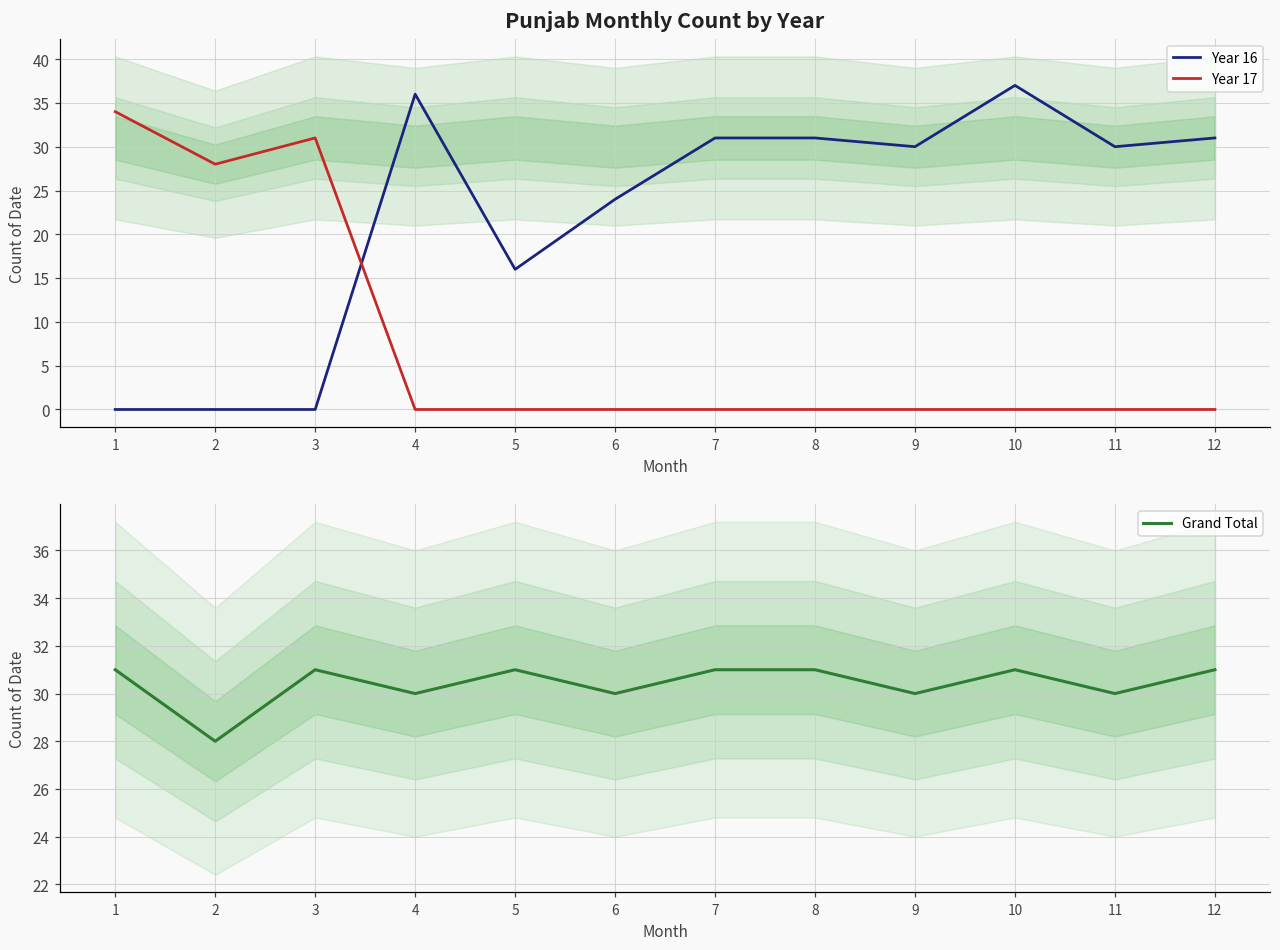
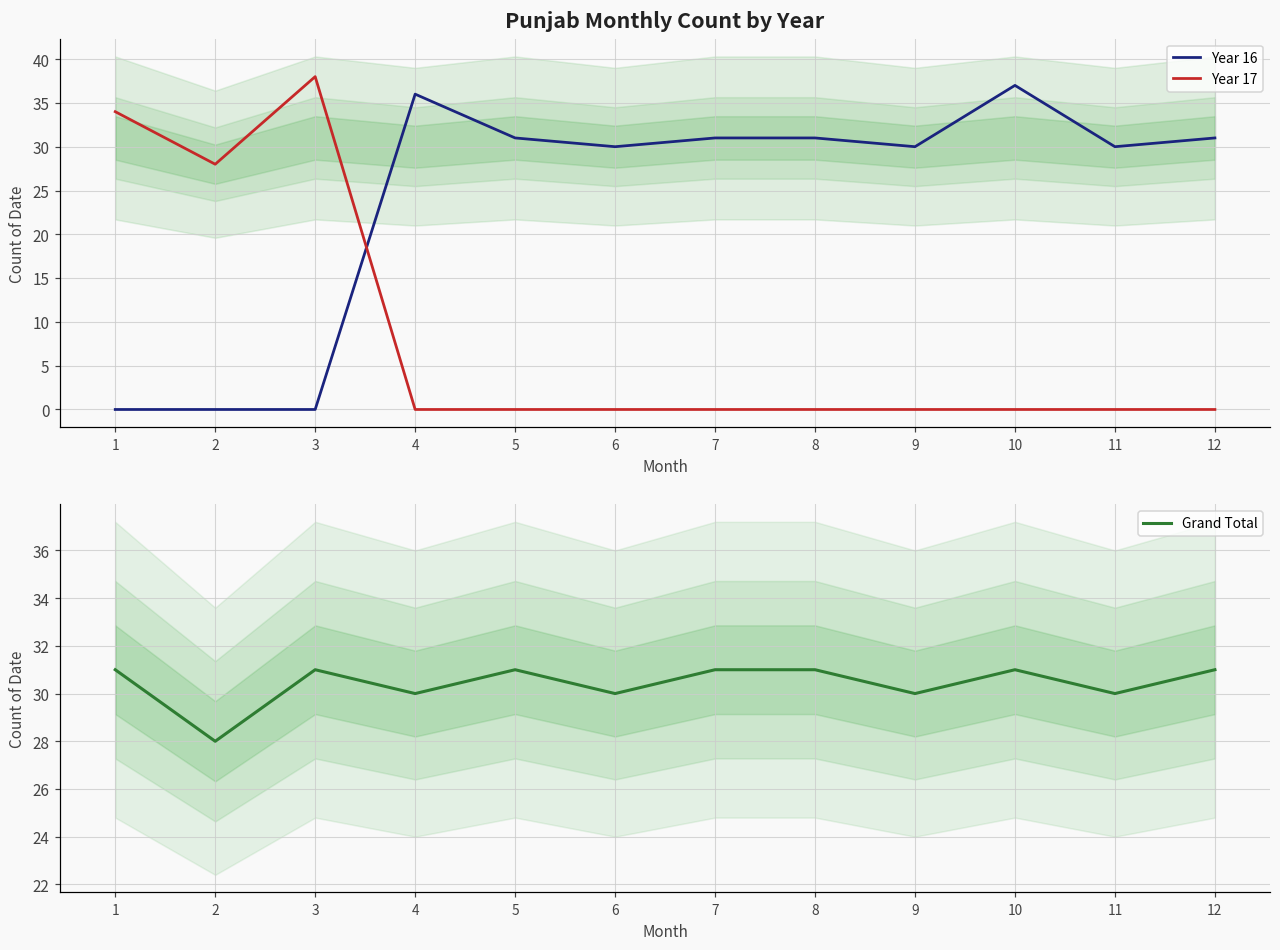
Punjab Monthly Count by Year, Year 17, 3: 31 -> 38
Punjab Monthly Count by Year, Year 16, 5: 16 -> 31
Punjab Monthly Count by Year, Year 16, 6: 24 -> 30
